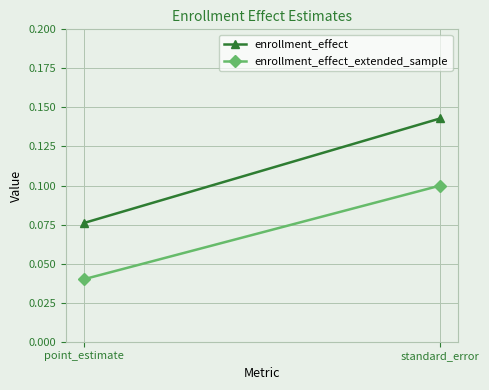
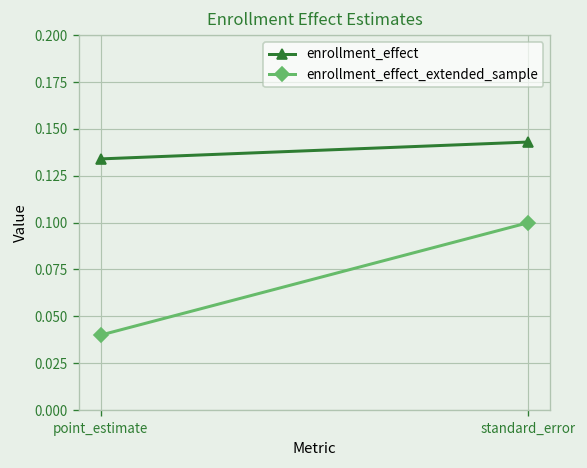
enrollment_effect, point_estimate: 0.076 -> 0.134
